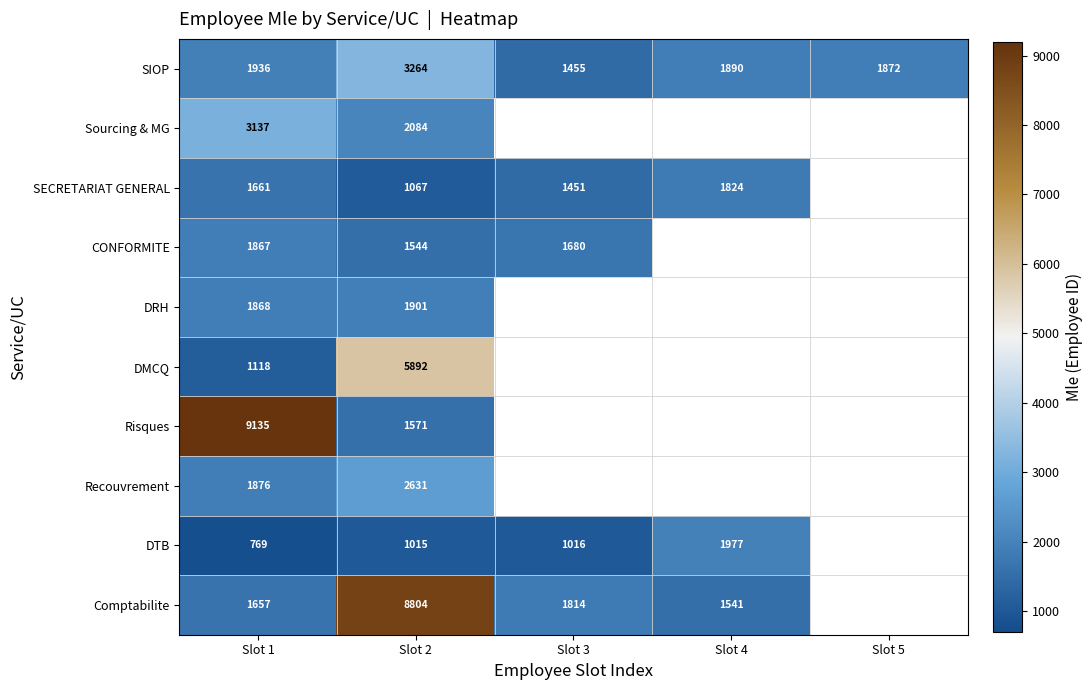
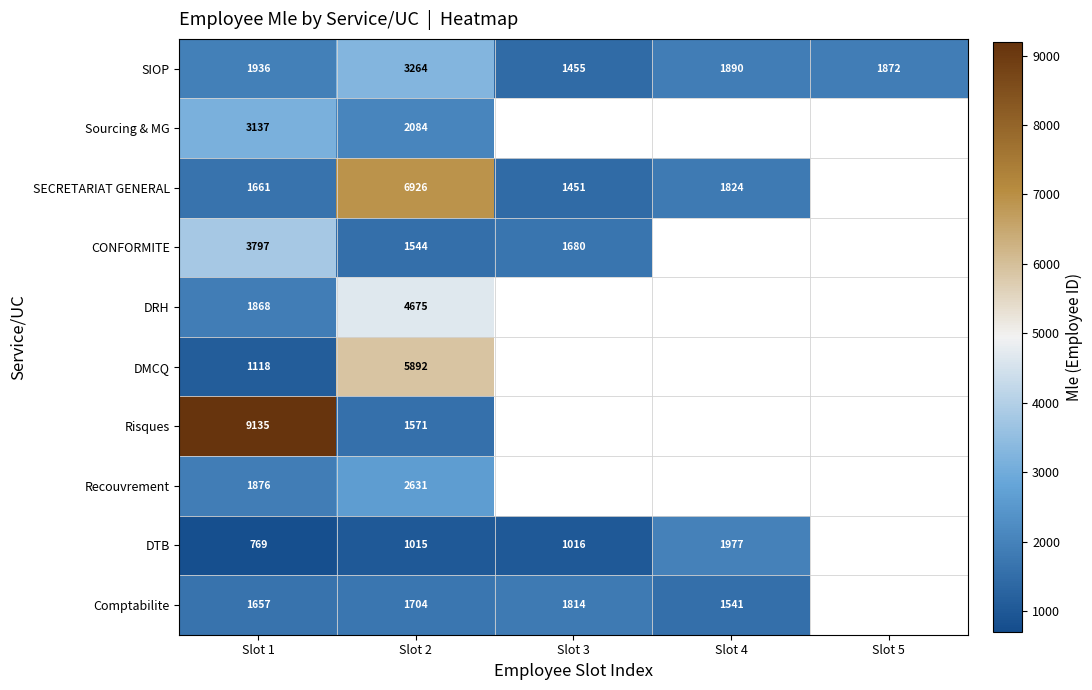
SECRETARIAT GENERAL, Slot 2: 1067 -> 6926
CONFORMITE, Slot 1: 1867 -> 3797
DRH, Slot 2: 1901 -> 4675
Comptabilite, Slot 2: 8804 -> 1704
